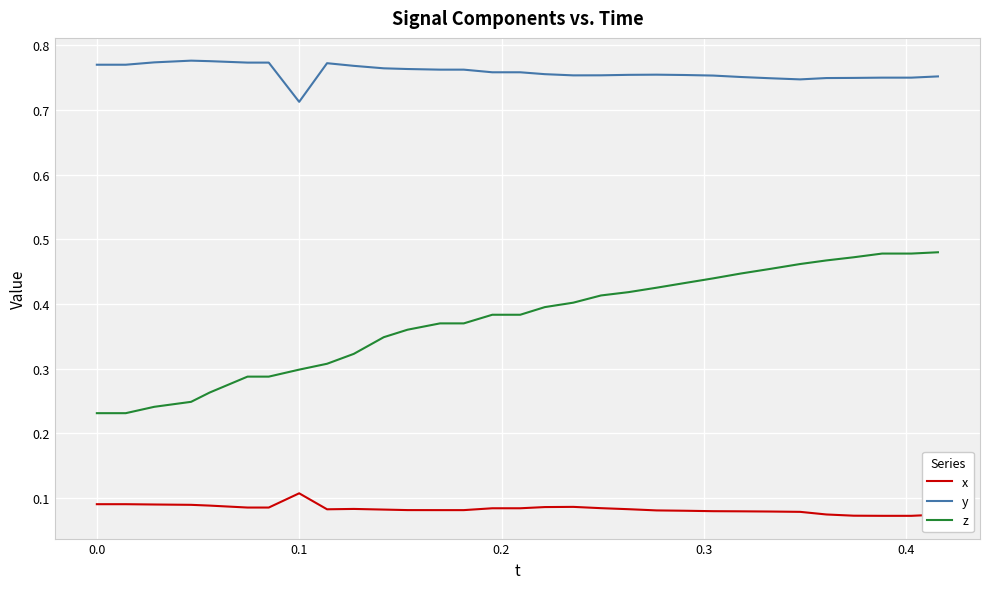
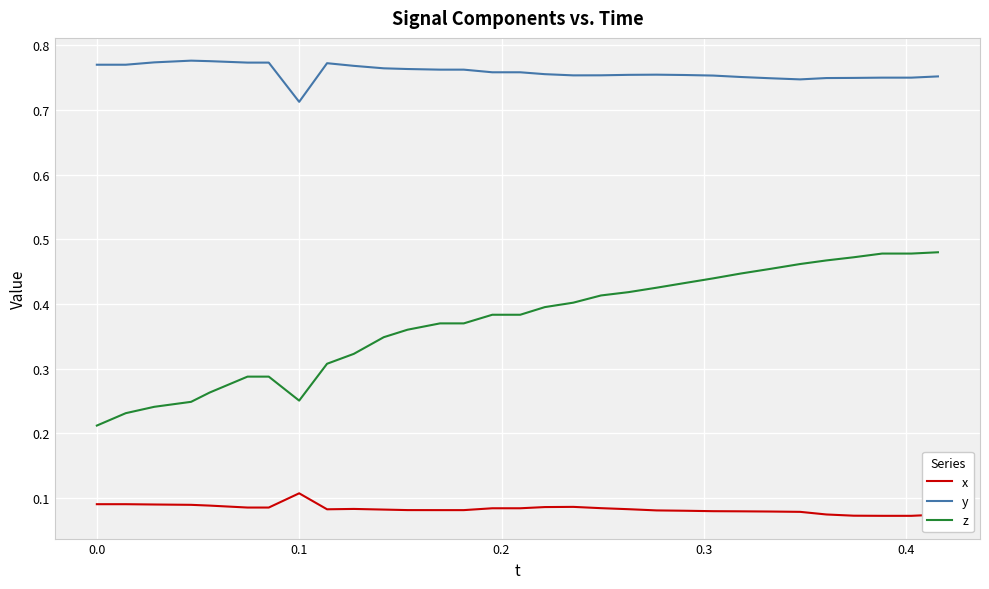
z, 0.0: 0.23 -> 0.21
z, 0.1: 0.30 -> 0.25
